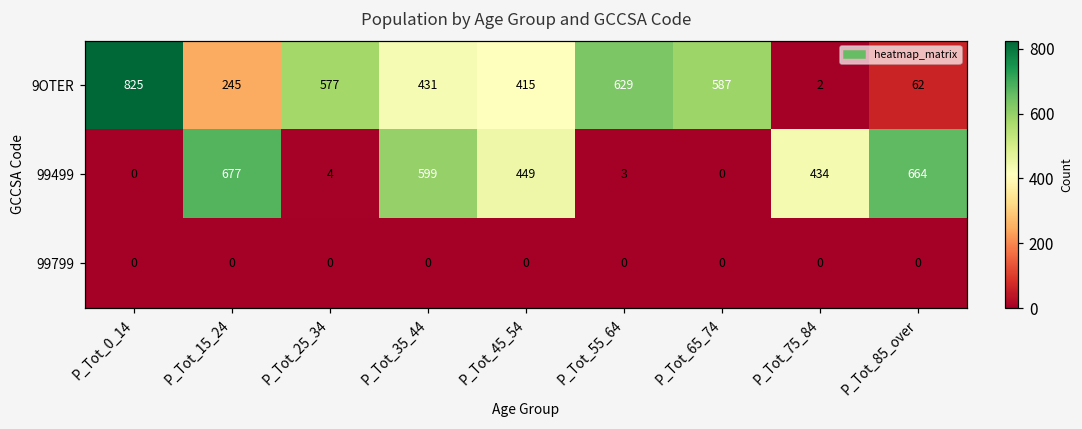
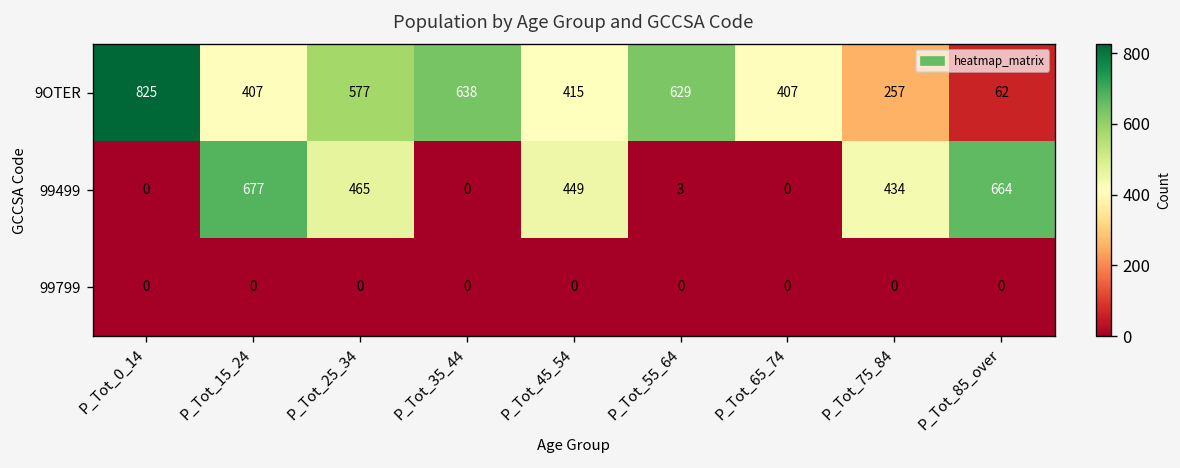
9OTER, P_Tot_15_24: 245 -> 407
9OTER, P_Tot_35_44: 431 -> 638
9OTER, P_Tot_65_74: 587 -> 407
9OTER, P_Tot_75_84: 2 -> 257
99499, P_Tot_25_34: 4 -> 465
99499, P_Tot_35_44: 599 -> 0
